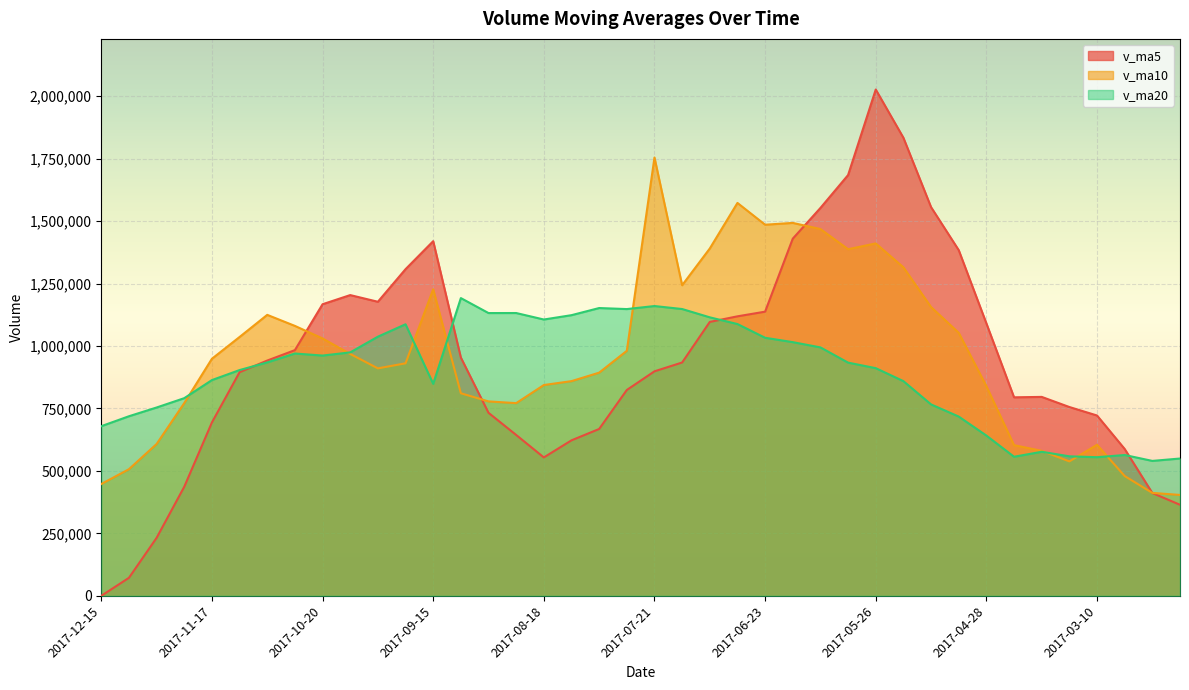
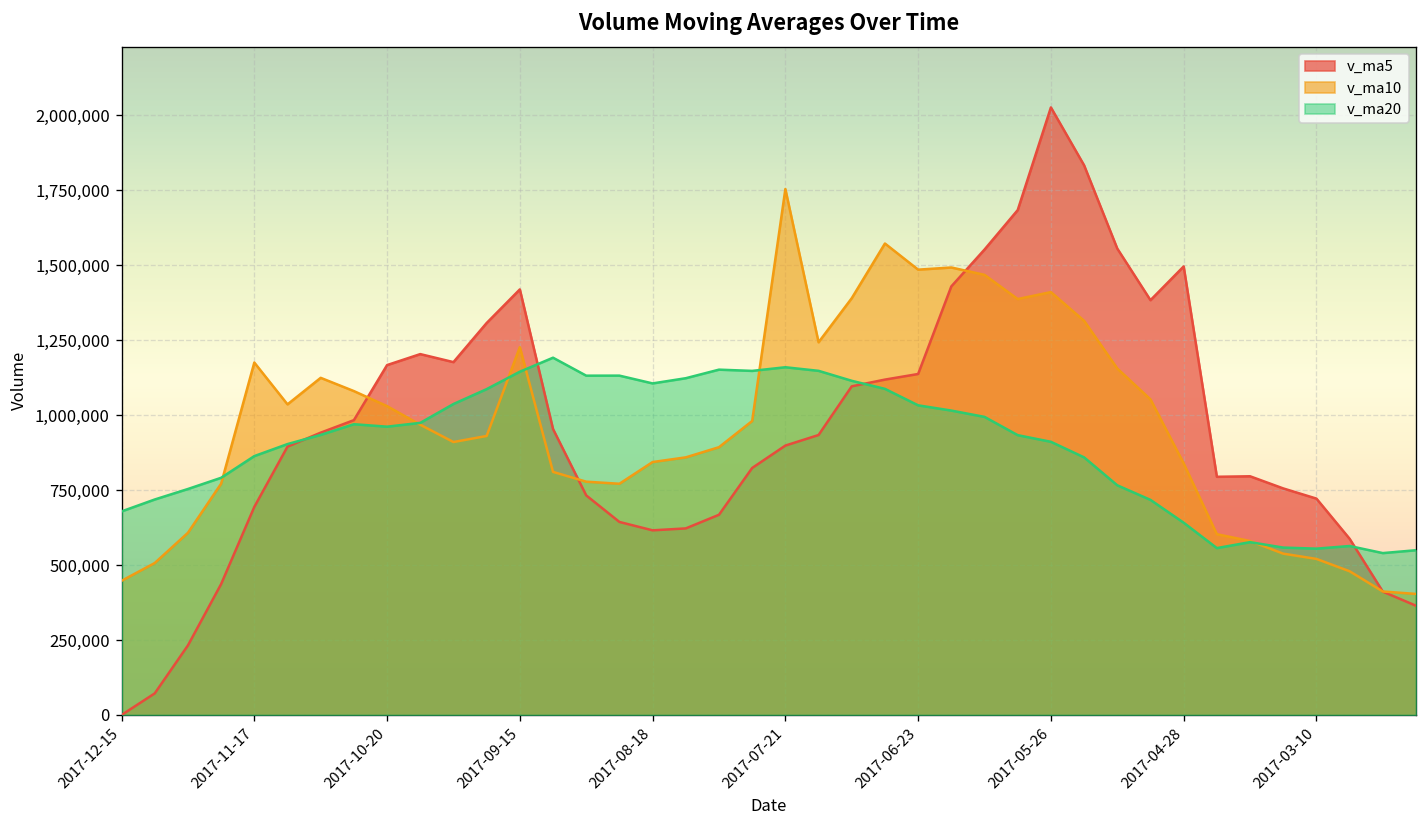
v_ma10, 2017-11-17: 950,000 -> 1,180,000
v_ma20, 2017-09-15: 850,000 -> 1,150,000
v_ma5, 2017-08-18: 550,000 -> 620,000
v_ma5, 2017-04-28: 1,090,000 -> 1,500,000
v_ma10, 2017-03-10: 600,000 -> 520,000
